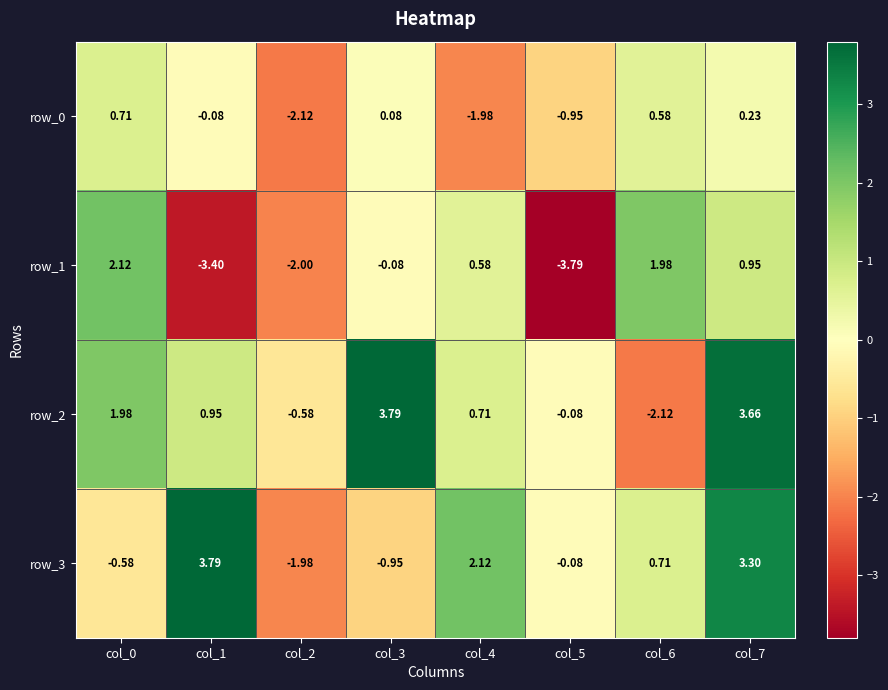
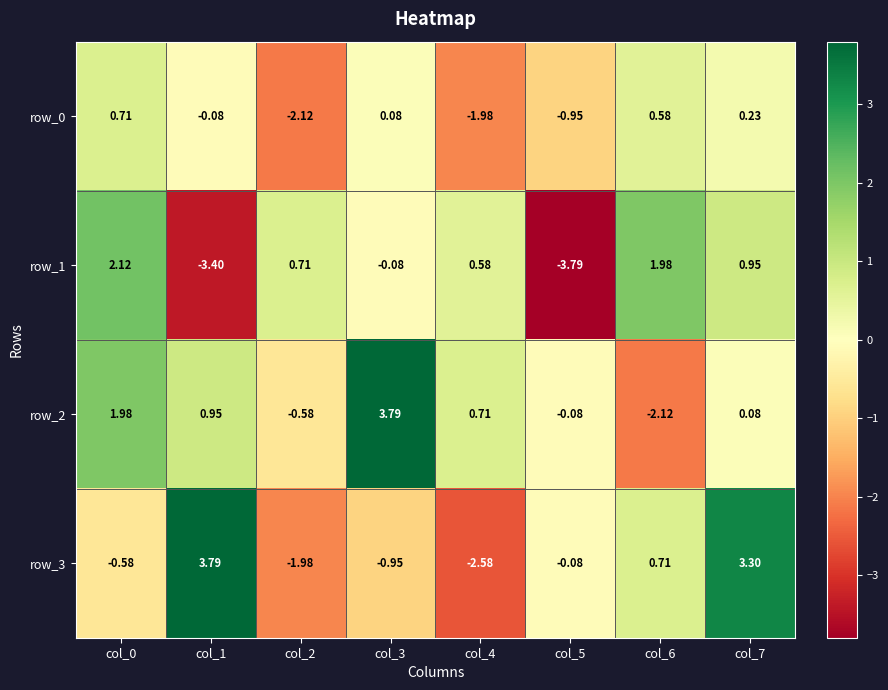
row_1, col_2: -2.00 -> 0.71
row_2, col_7: 3.66 -> 0.08
row_3, col_4: 2.12 -> -2.58
